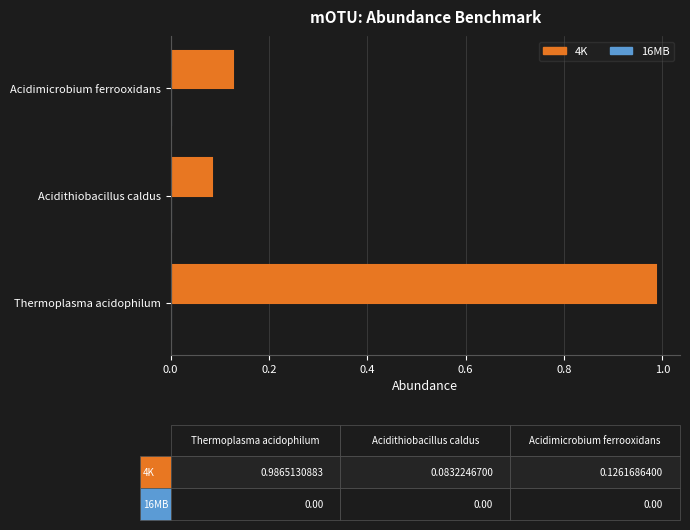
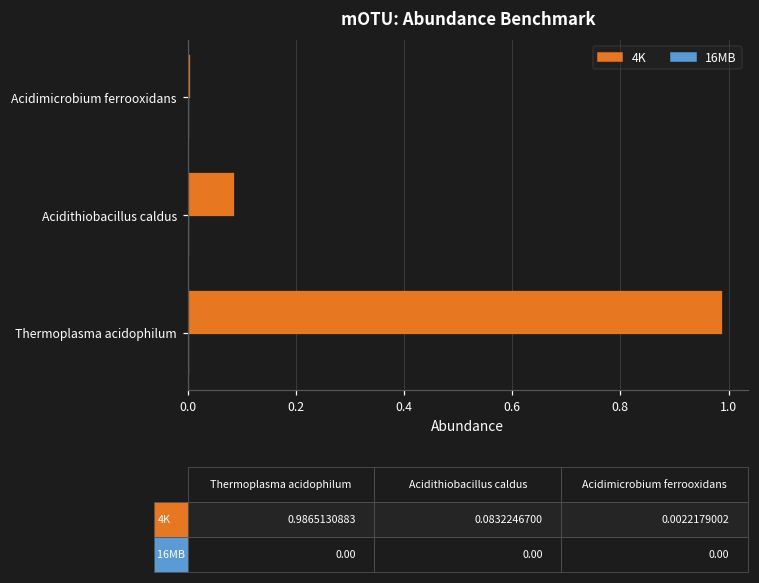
4K, Acidimicrobium ferrooxidans: 0.1261686400 -> 0.0022179002
